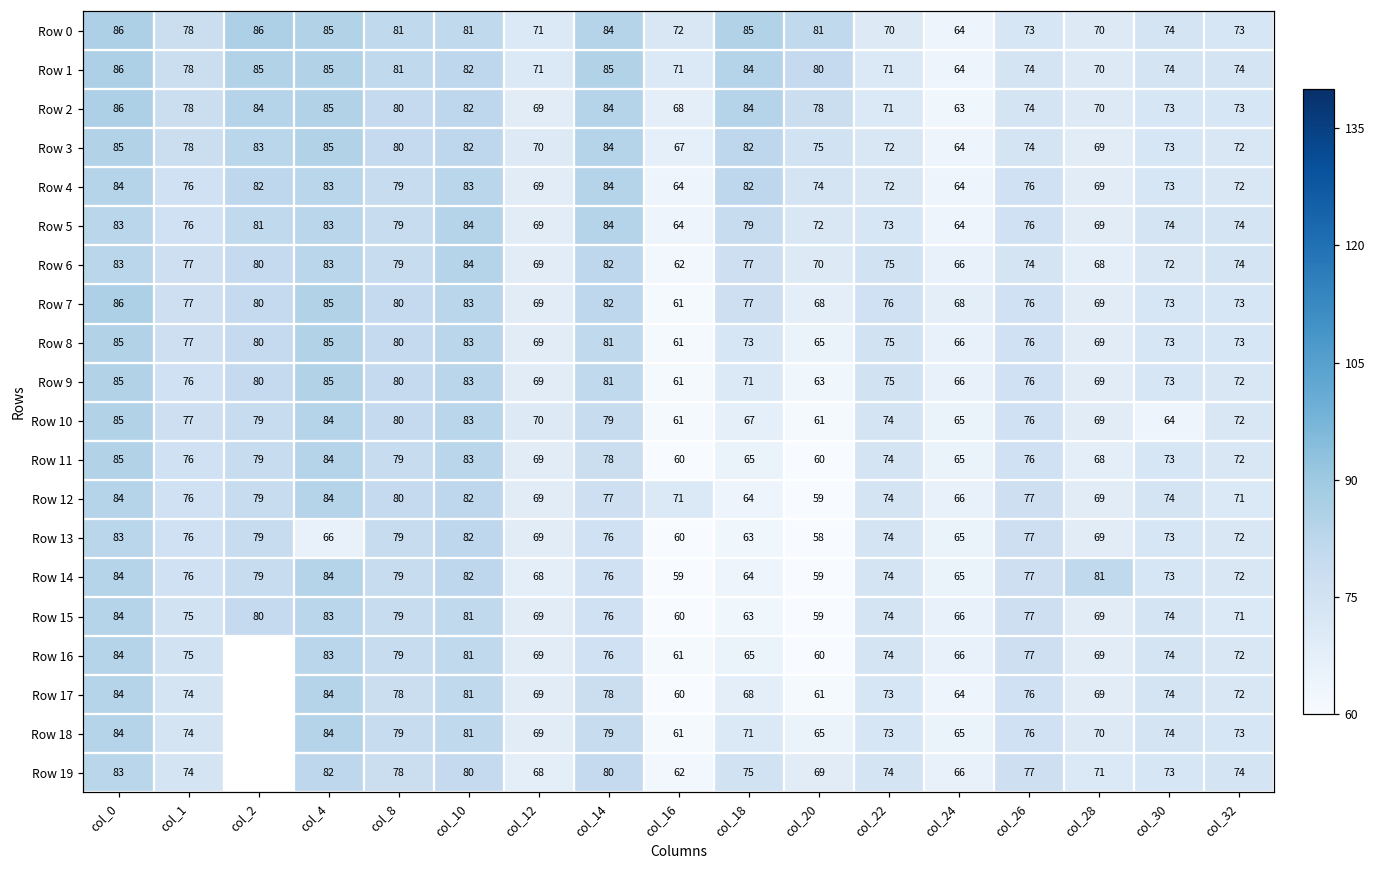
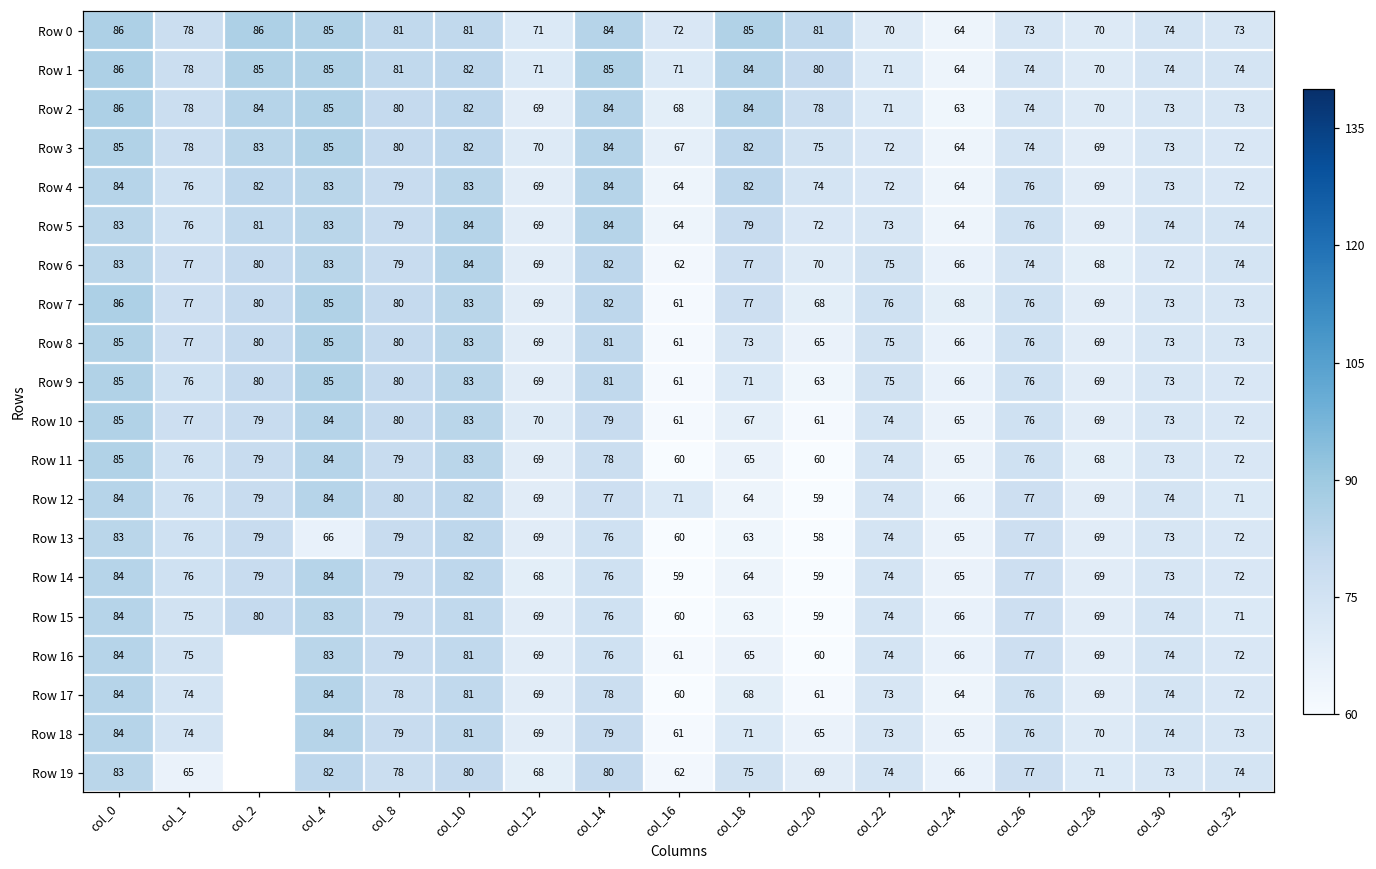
Row 10, col_30: 64 -> 73
Row 14, col_28: 81 -> 69
Row 19, col_1: 74 -> 65
